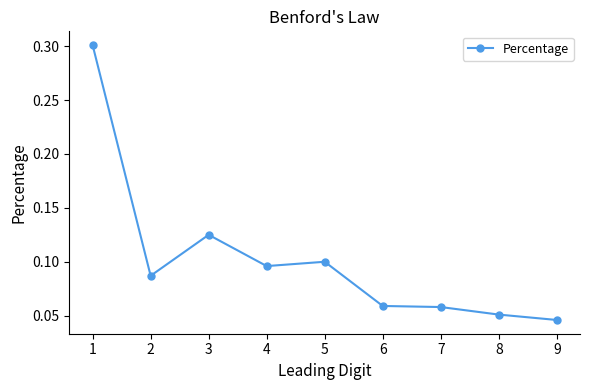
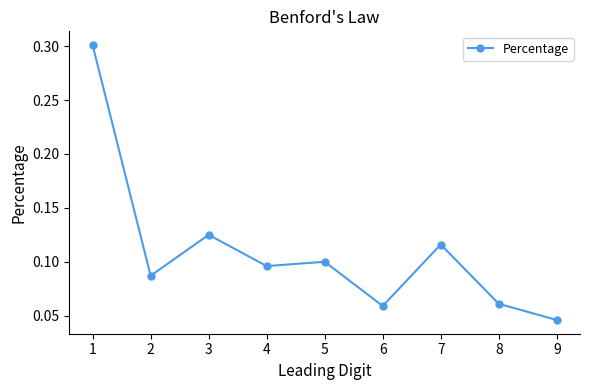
7: 0.058 -> 0.116
8: 0.051 -> 0.061
